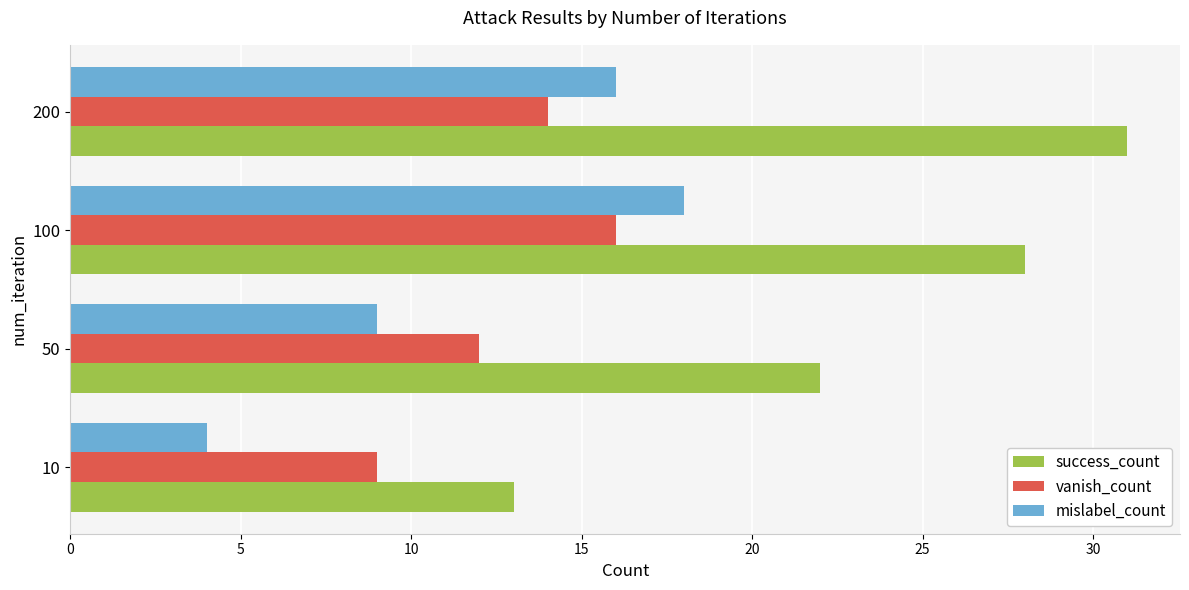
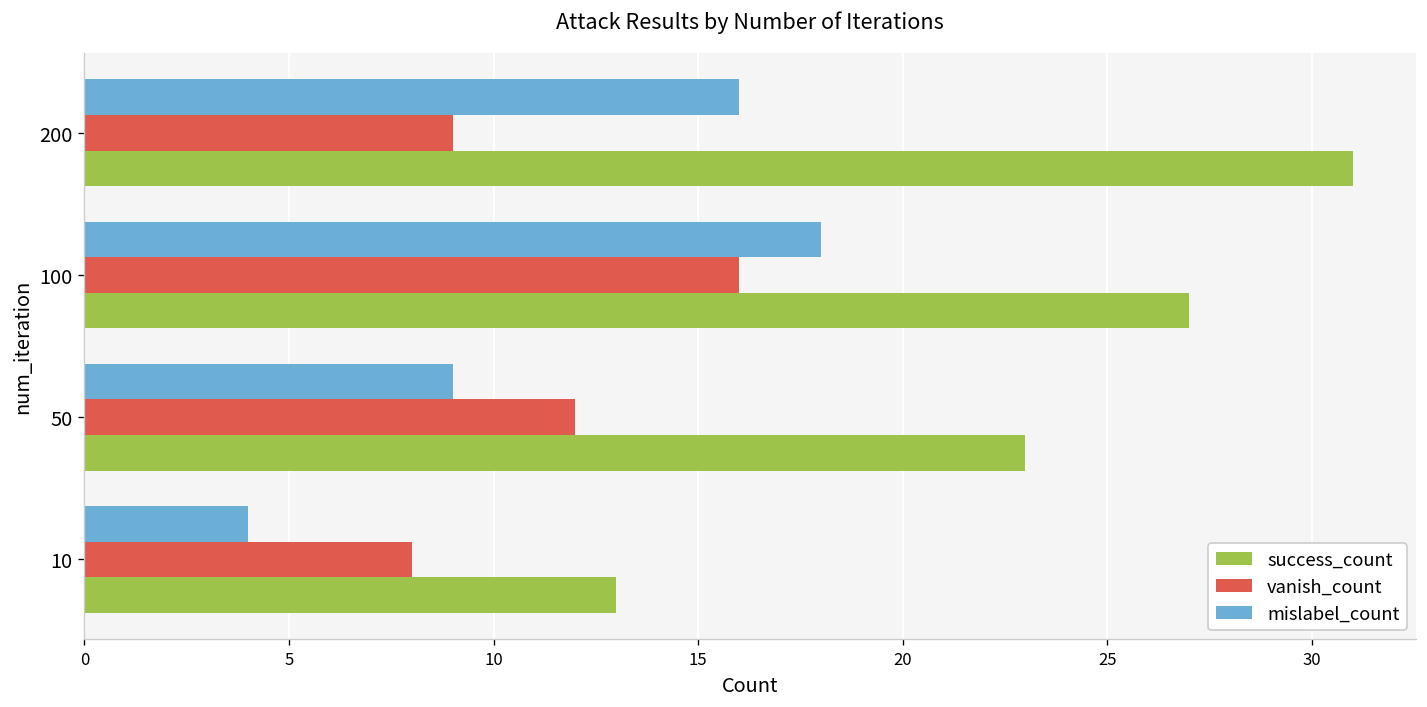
vanish_count, 200: 14 -> 9
success_count, 100: 28 -> 27
success_count, 50: 22 -> 23
vanish_count, 10: 9 -> 8
